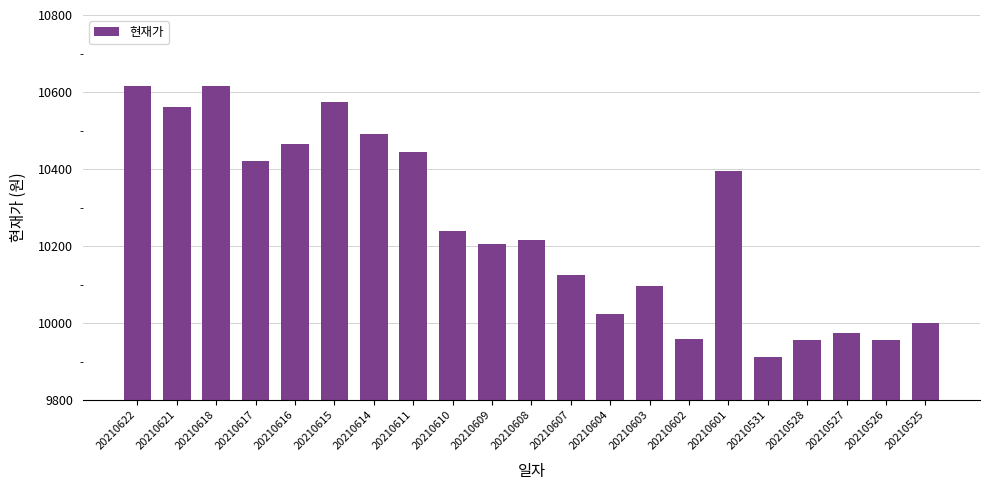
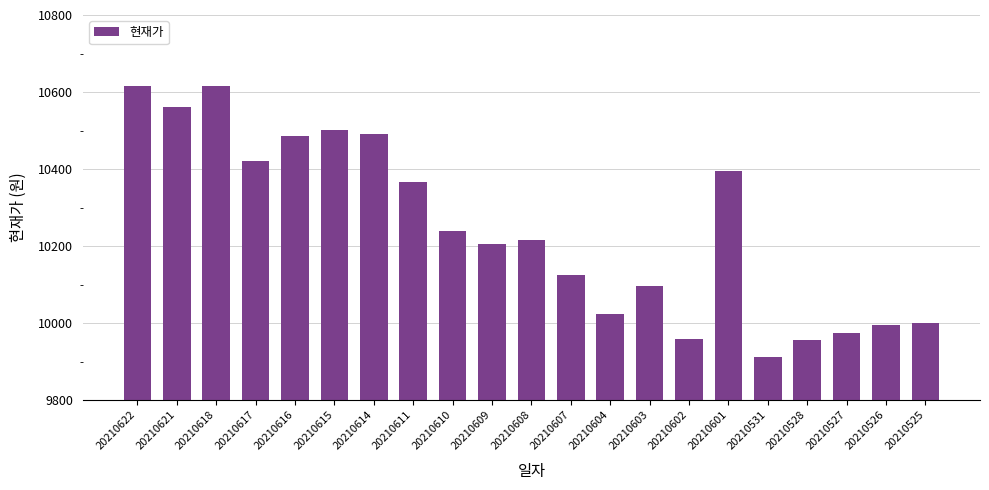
20210616: 10470 -> 10490
20210615: 10580 -> 10500
20210611: 10440 -> 10370
20210526: 9960 -> 10000
